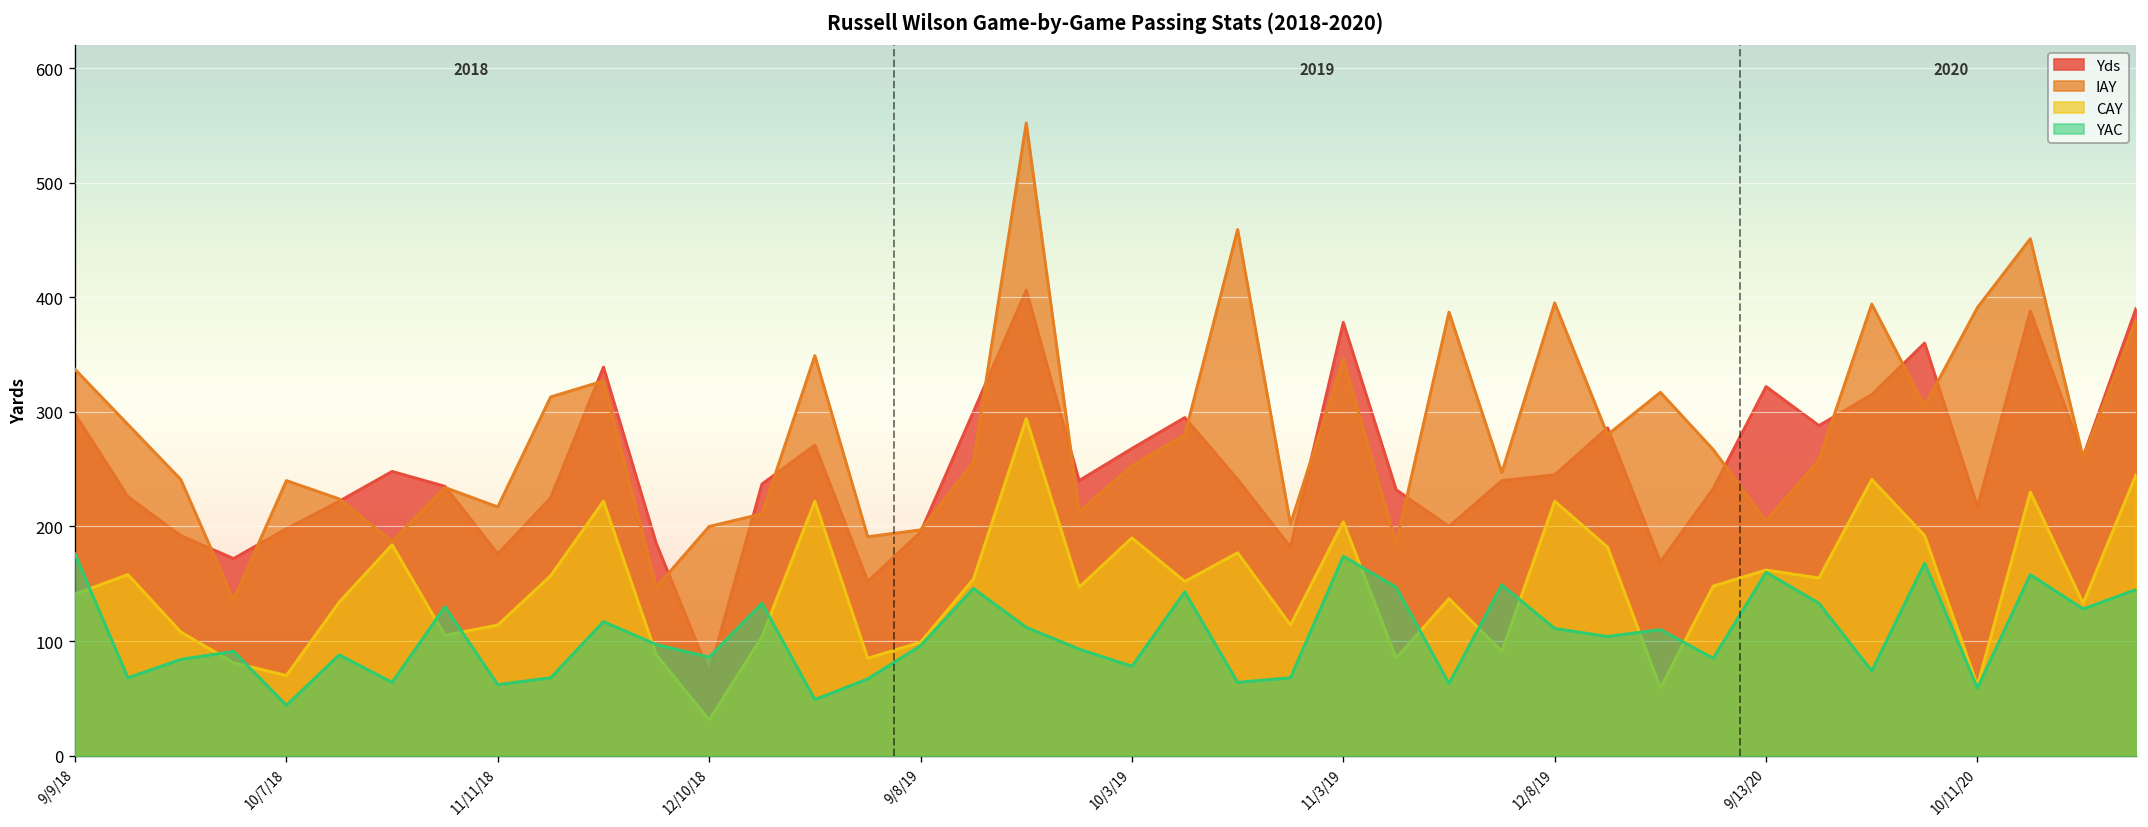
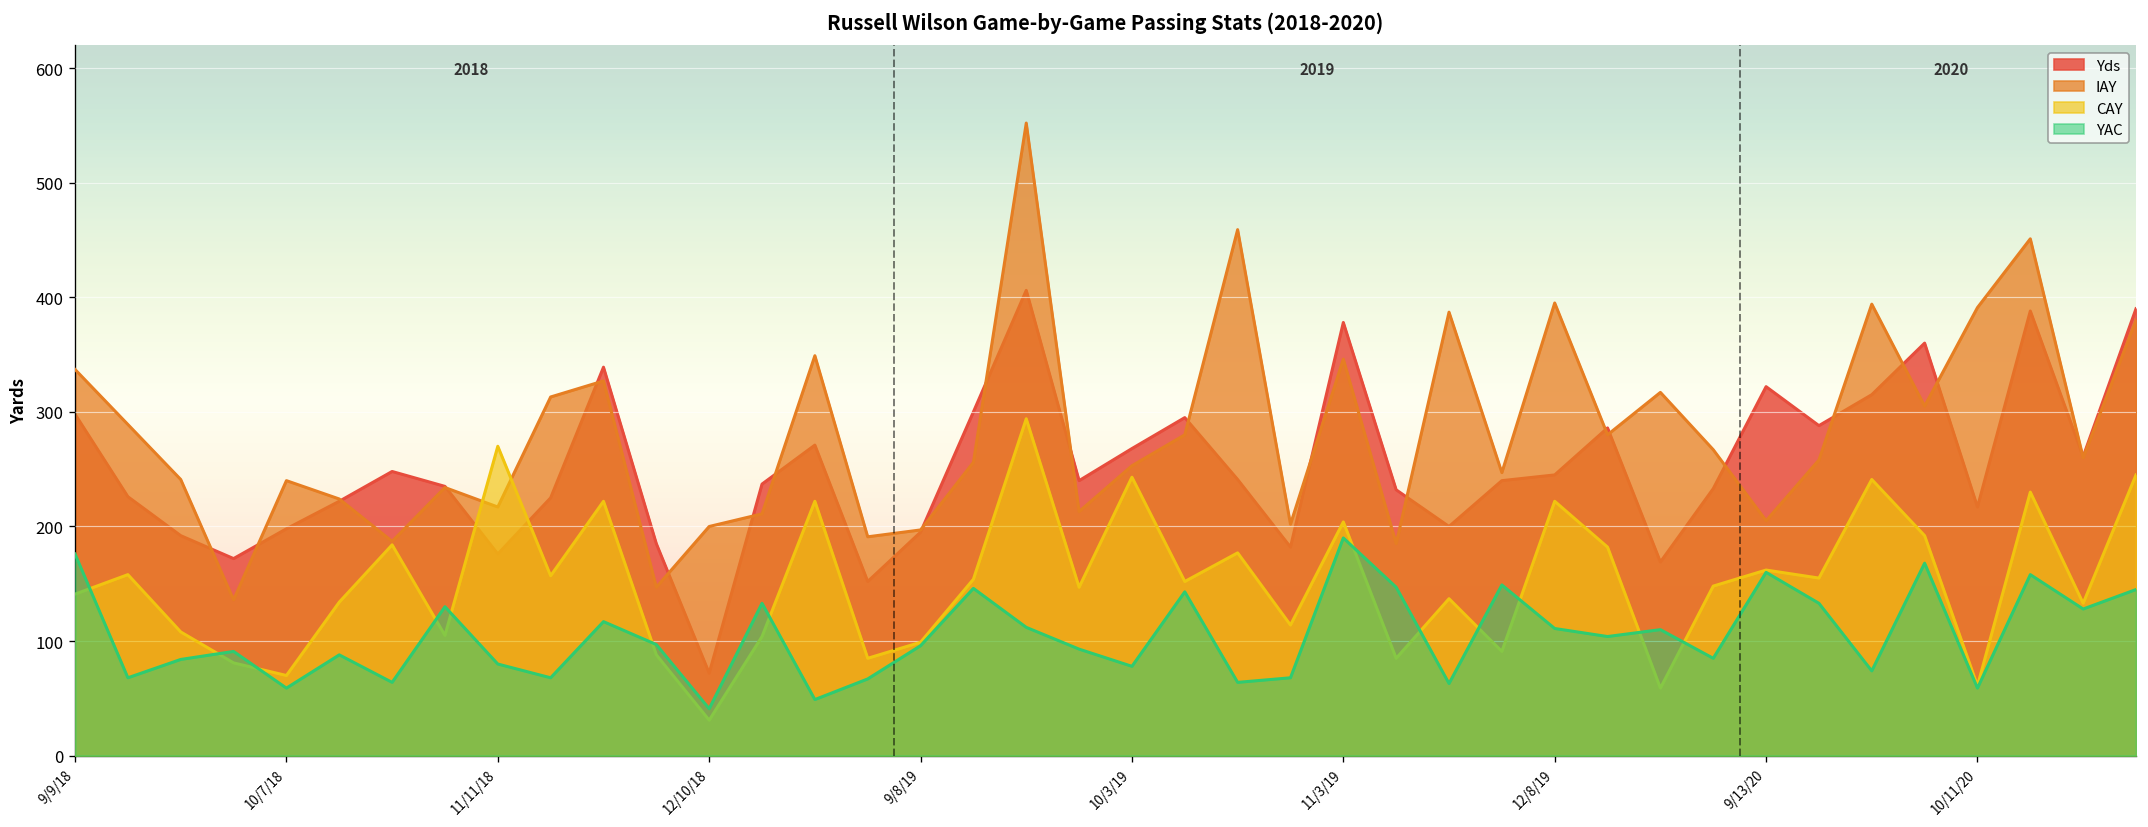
YAC, 10/7/18: 40 -> 60
CAY, 11/11/18: 110 -> 270
YAC, 11/11/18: 60 -> 80
YAC, 12/10/18: 90 -> 40
CAY, 10/3/19: 190 -> 240
YAC, 11/3/19: 170 -> 190
